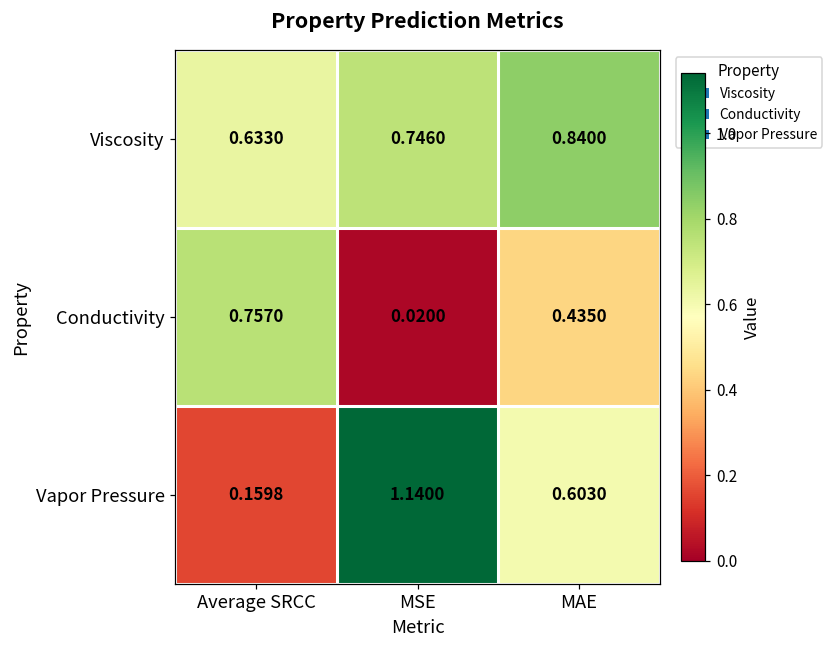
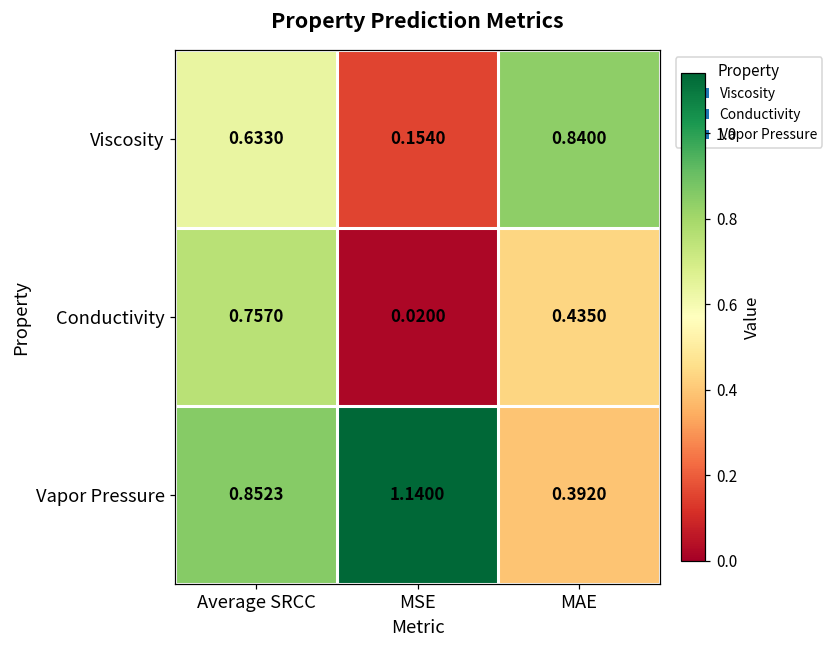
Viscosity, MSE: 0.7460 -> 0.1540
Vapor Pressure, Average SRCC: 0.1598 -> 0.8523
Vapor Pressure, MAE: 0.6030 -> 0.3920
